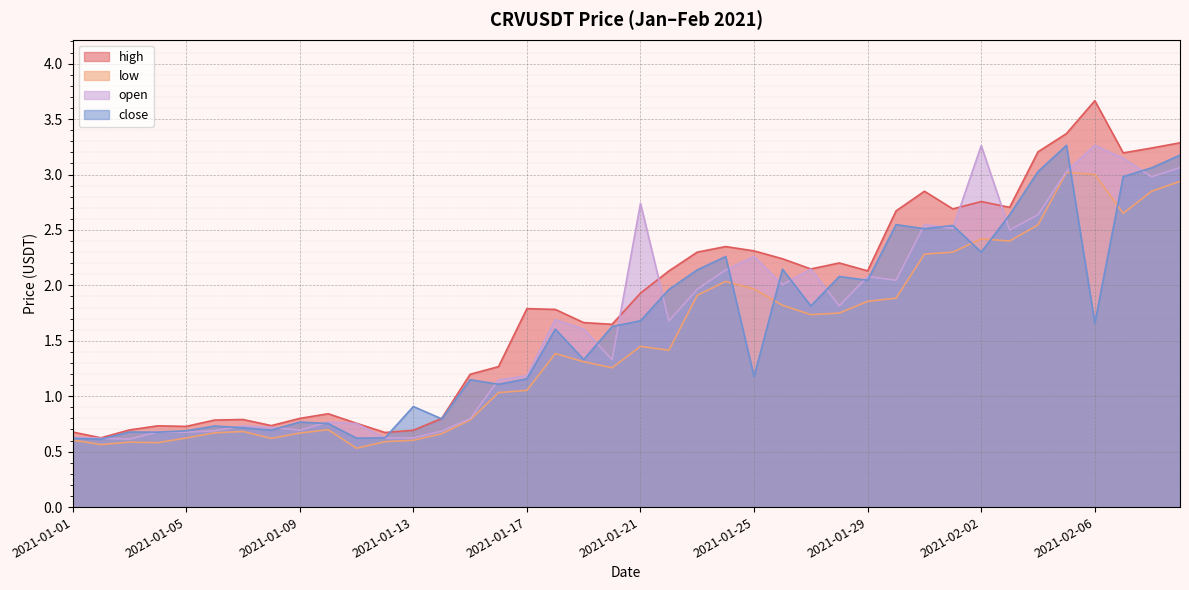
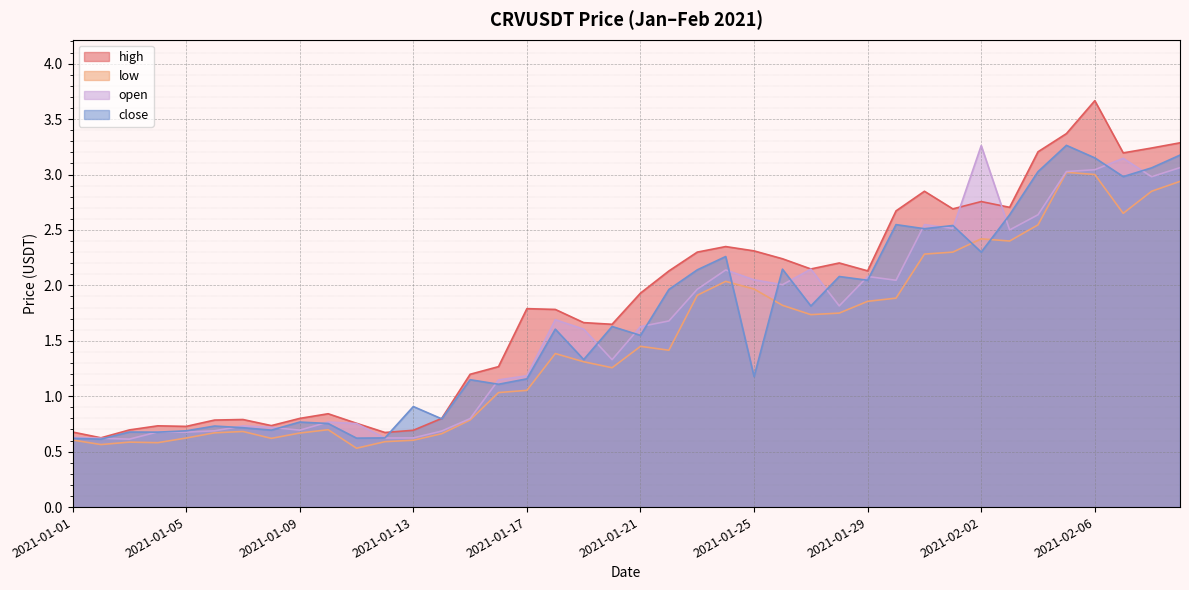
open, 2021-01-21: 2.74 -> 1.63
close, 2021-01-21: 1.68 -> 1.55
open, 2021-01-25: 2.26 -> 2.05
open, 2021-02-06: 3.26 -> 3.04
close, 2021-02-06: 1.66 -> 3.15
